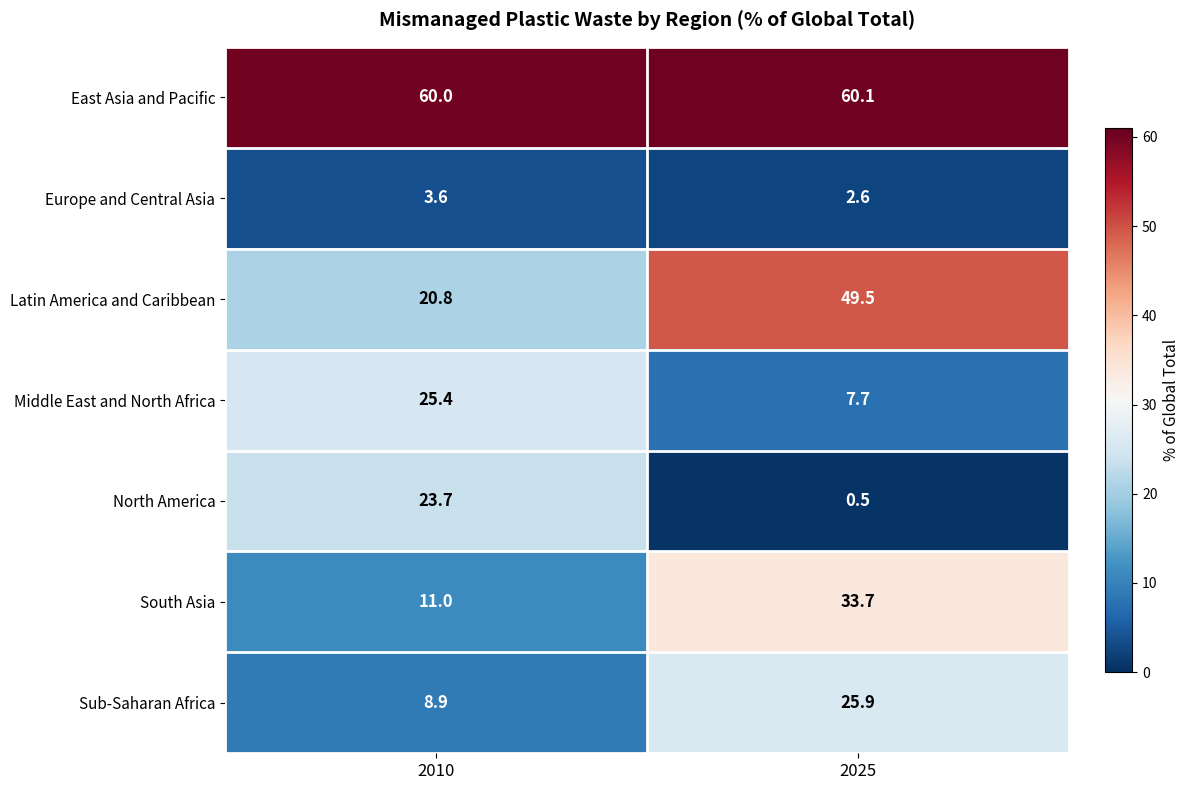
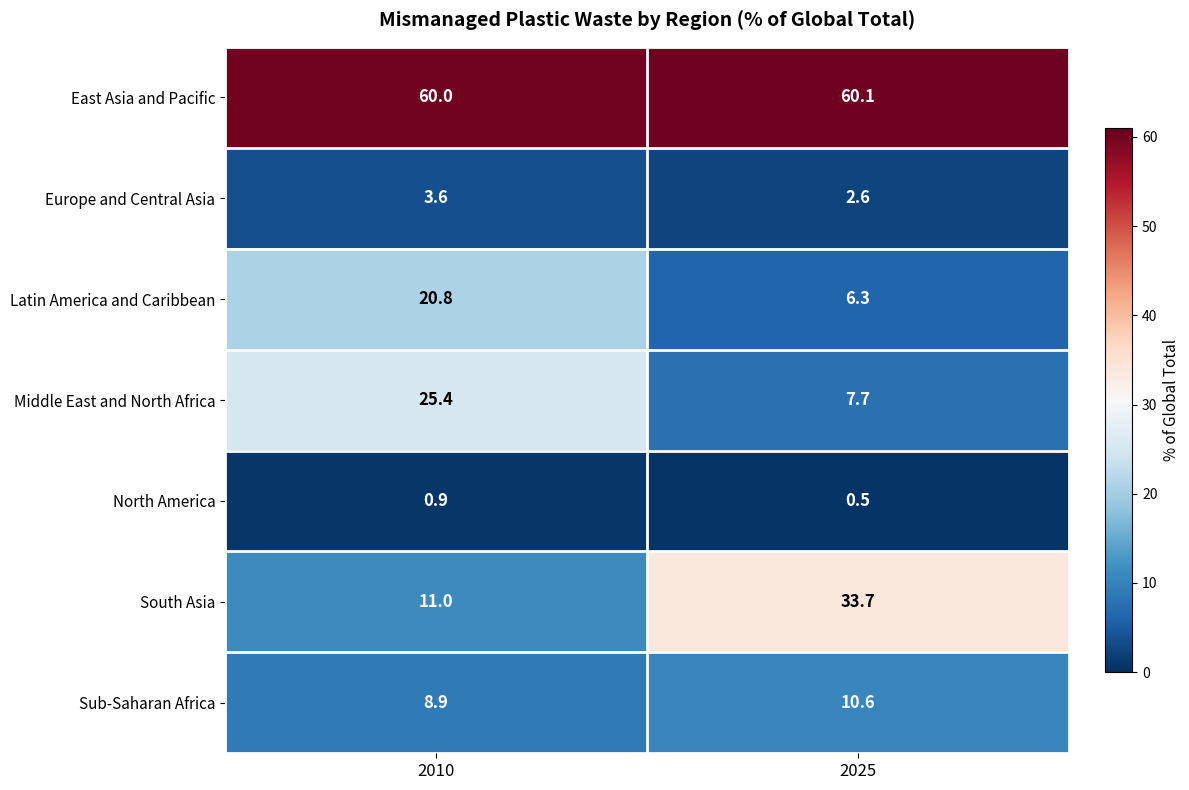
Latin America and Caribbean, 2025: 49.5 -> 6.3
North America, 2010: 23.7 -> 0.9
Sub-Saharan Africa, 2025: 25.9 -> 10.6
